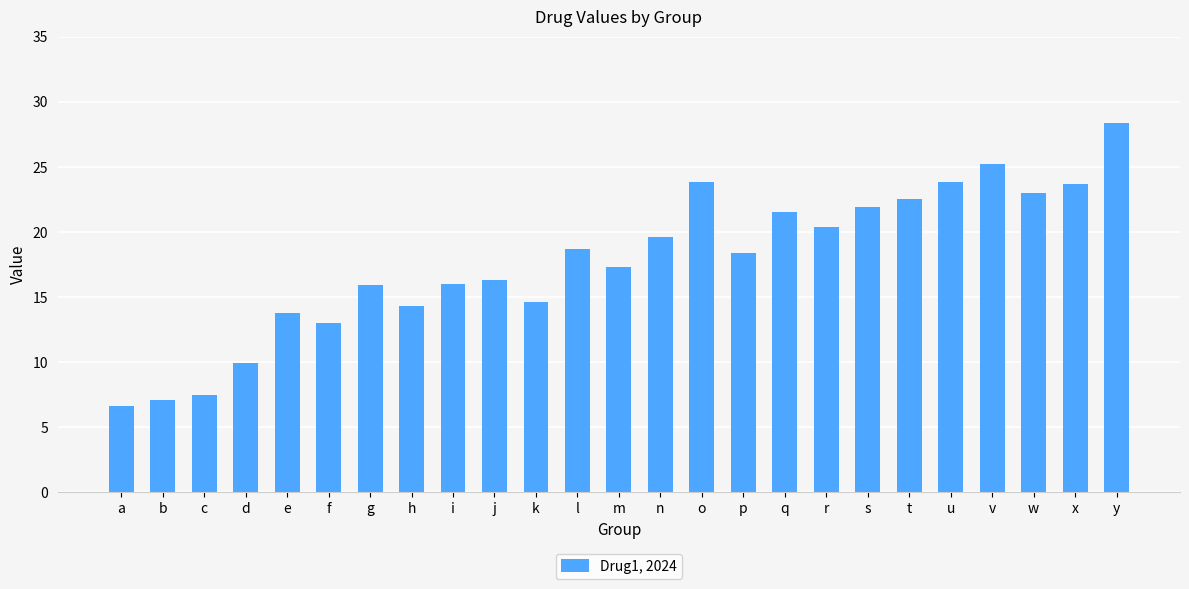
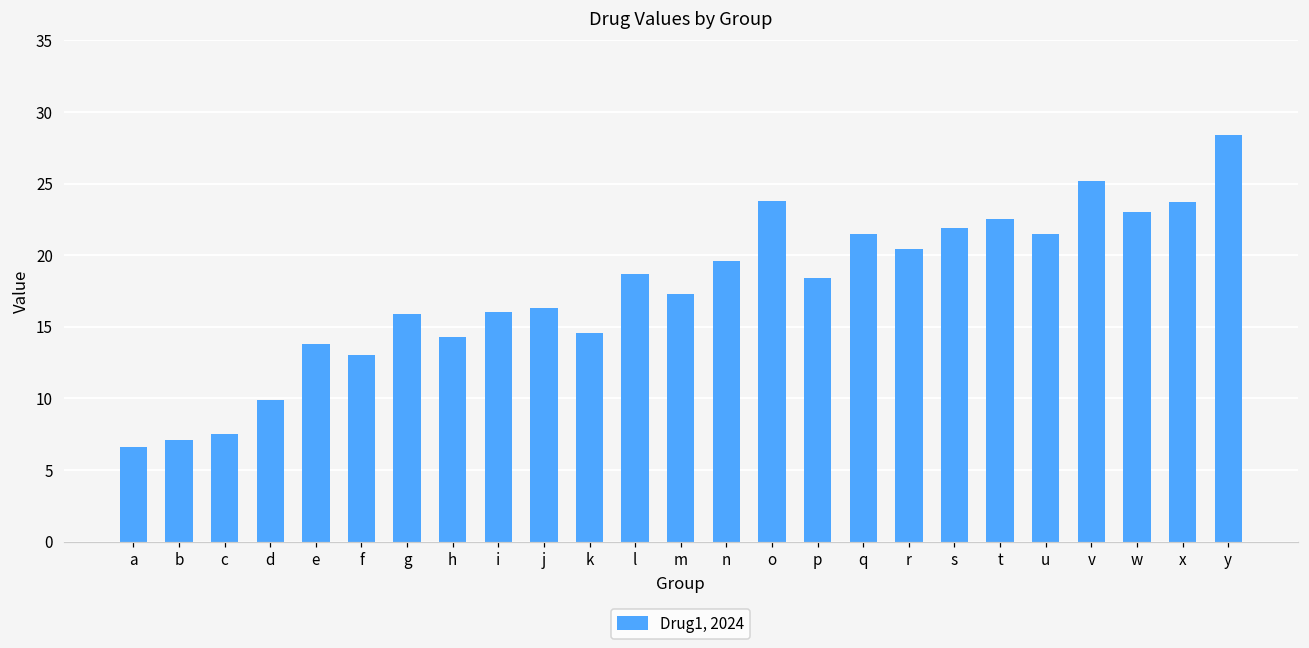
u: 23.8 -> 21.5
